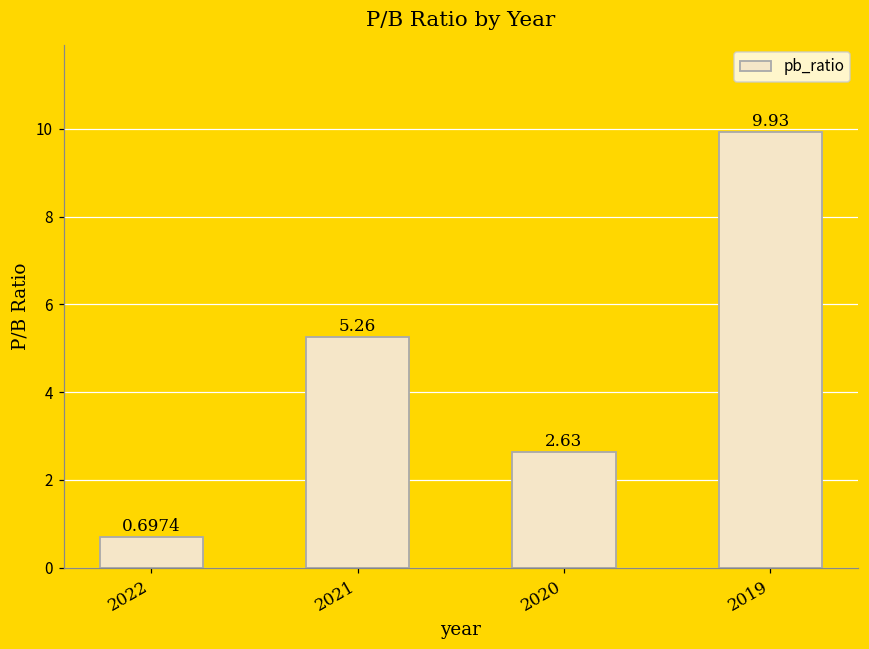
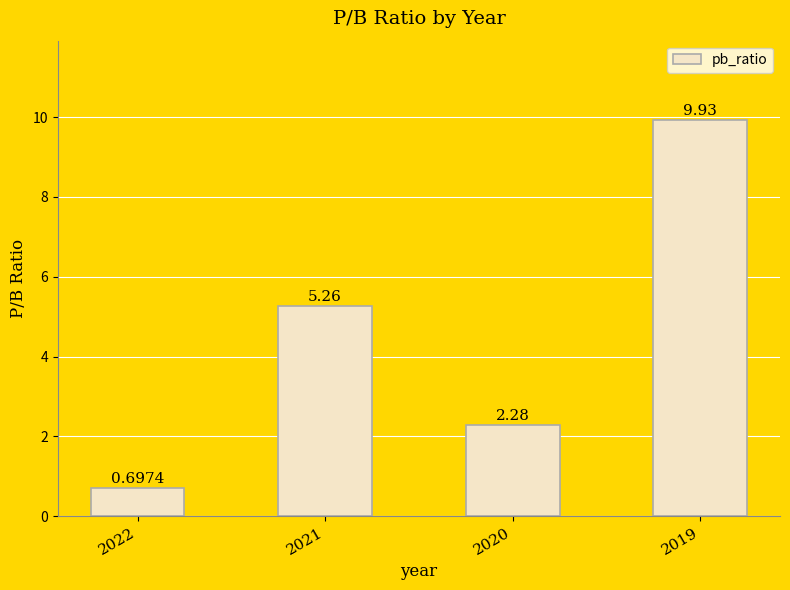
2020: 2.63 -> 2.28
